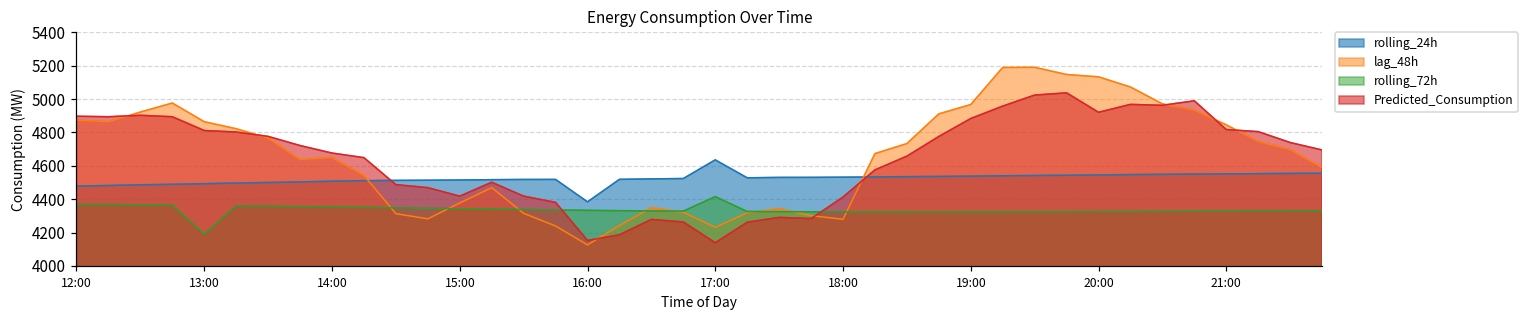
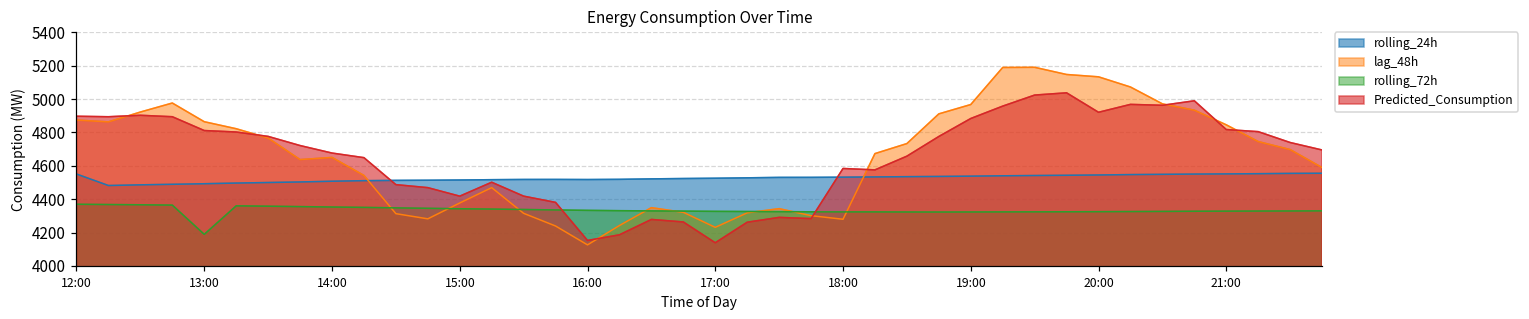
rolling_24h, 12:00: 4480 -> 4550
rolling_24h, 16:00: 4380 -> 4520
rolling_24h, 17:00: 4640 -> 4530
rolling_72h, 17:00: 4420 -> 4330
Predicted_Consumption, 18:00: 4410 -> 4580
